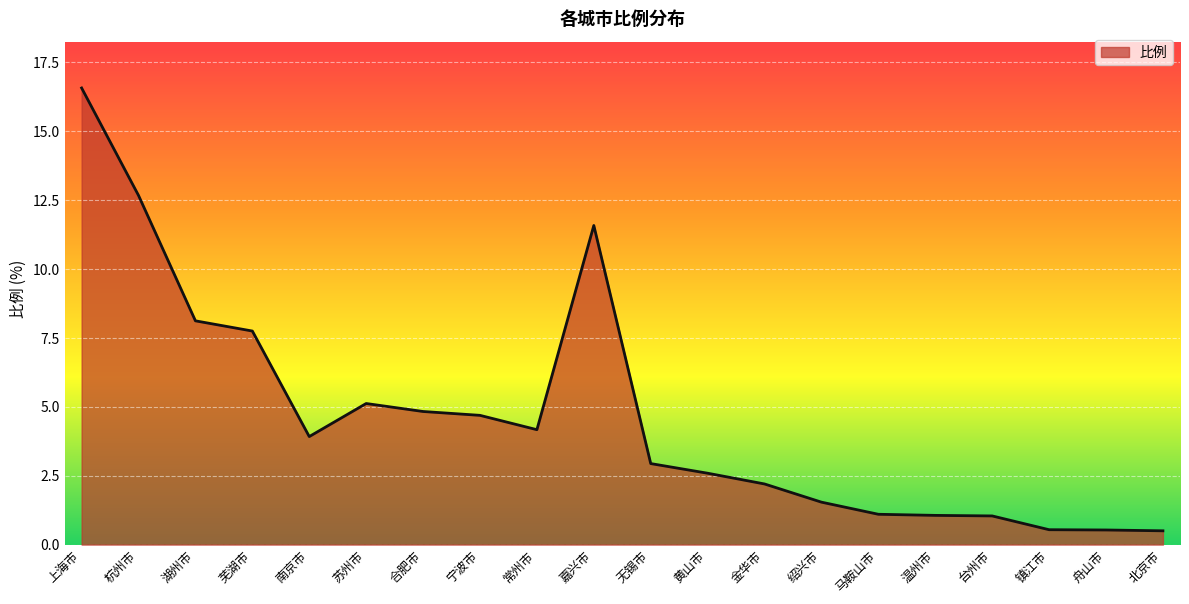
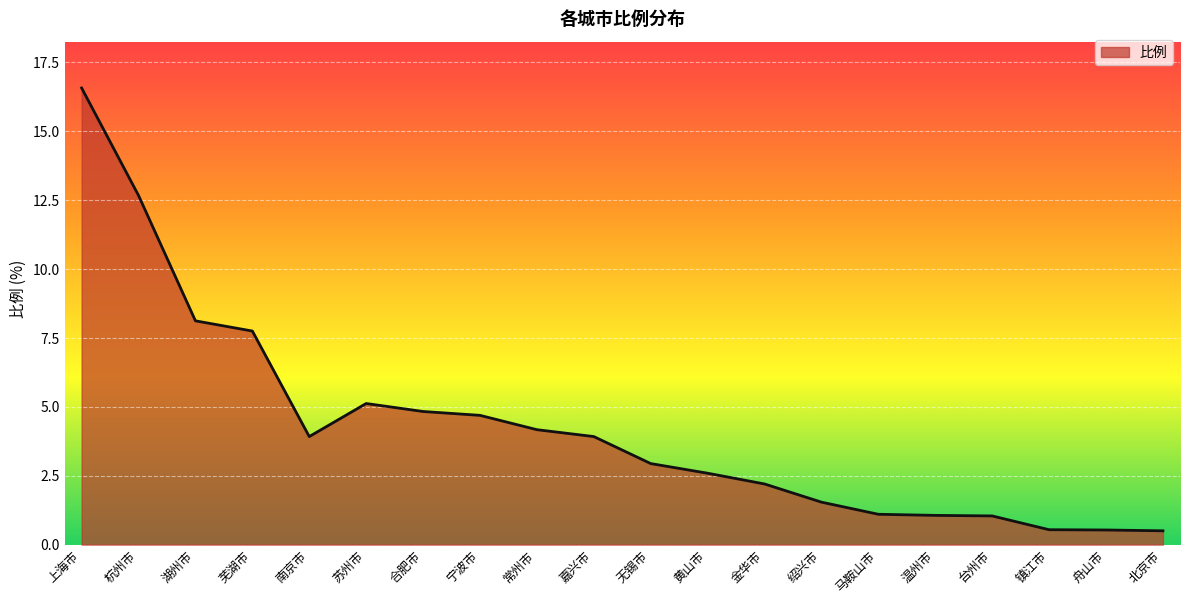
嘉兴市: 11.6 -> 3.9
